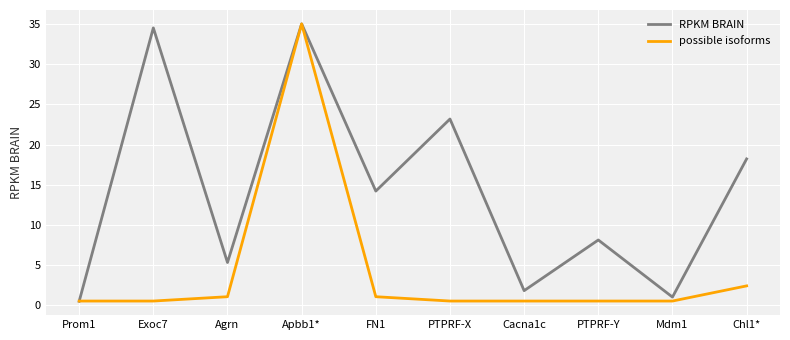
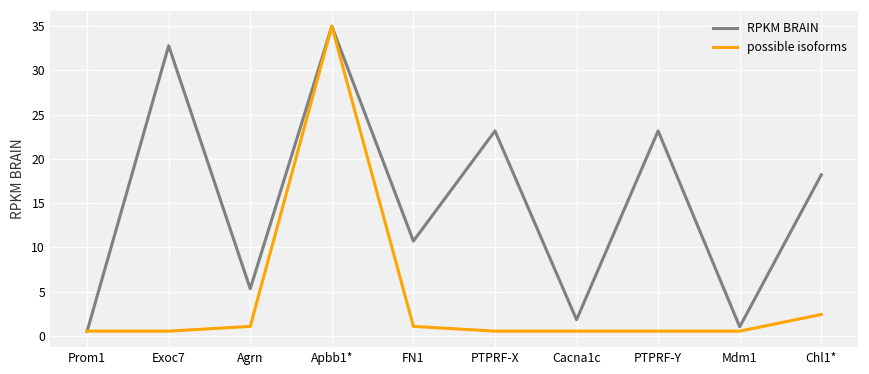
RPKM BRAIN, Exoc7: 35 -> 33
RPKM BRAIN, FN1: 14 -> 11
RPKM BRAIN, PTPRF-Y: 8 -> 23
